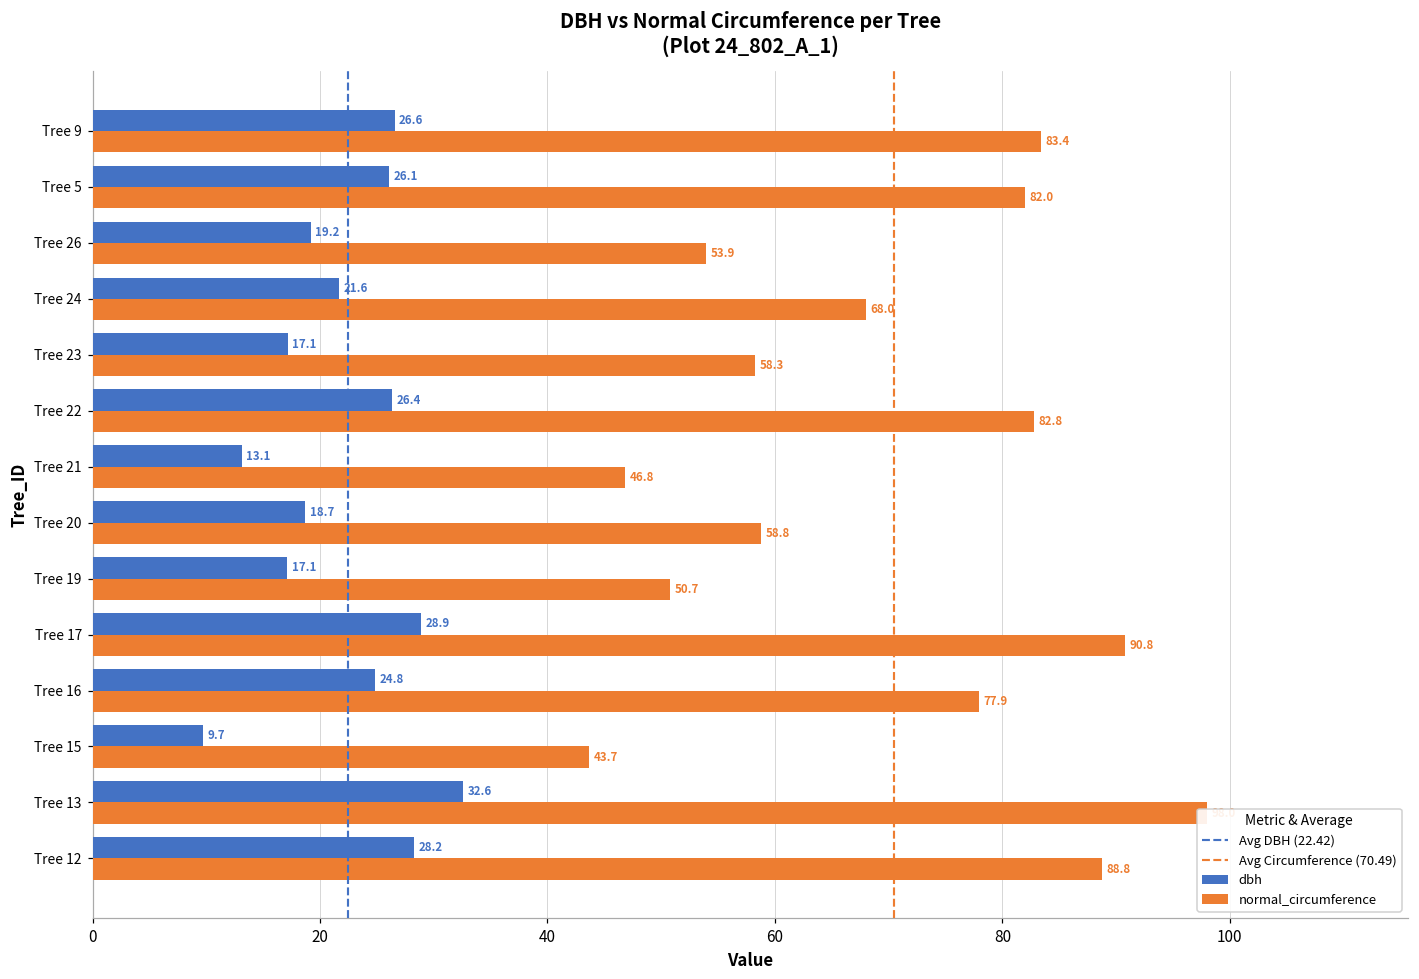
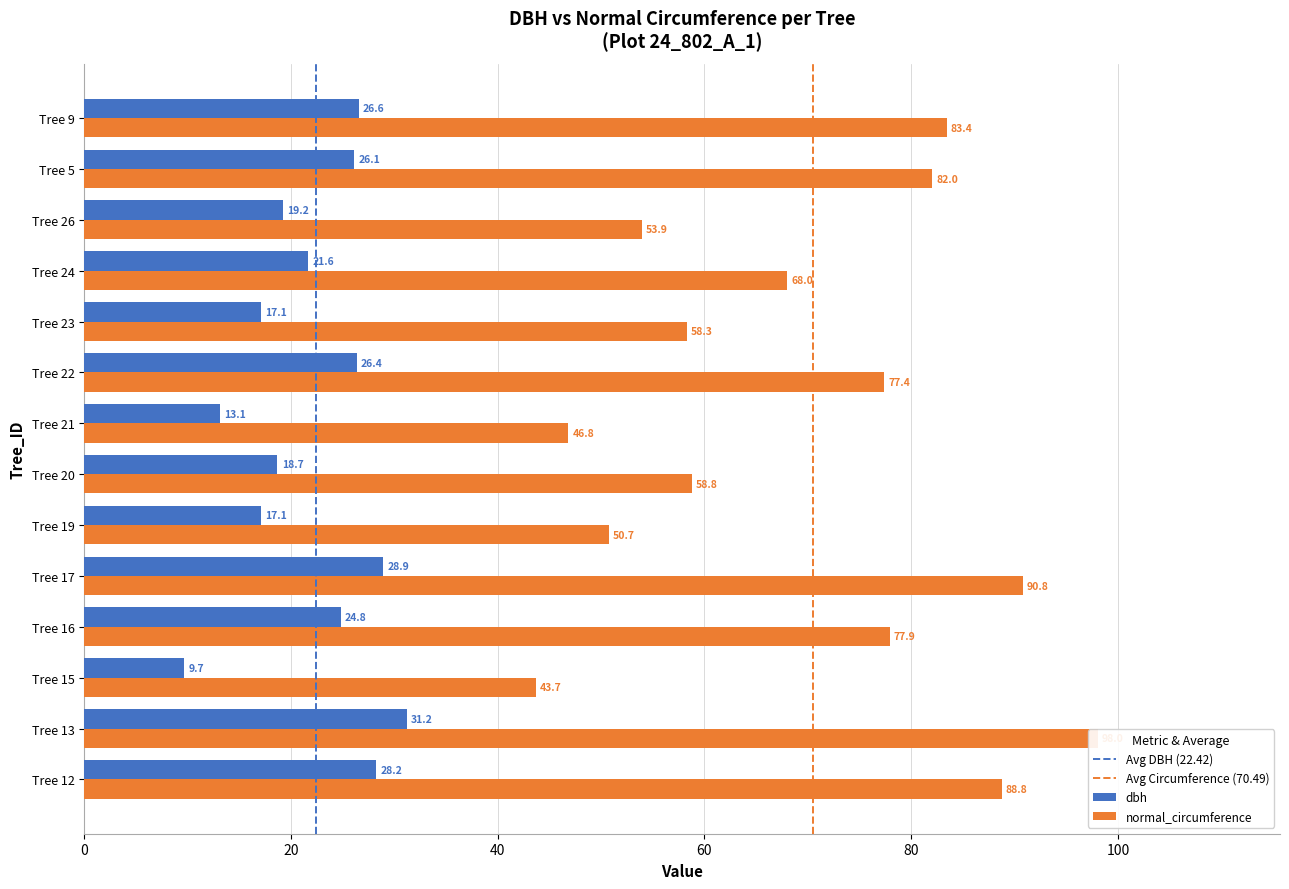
normal_circumference, Tree 22: 82.8 -> 77.4
dbh, Tree 13: 32.6 -> 31.2
